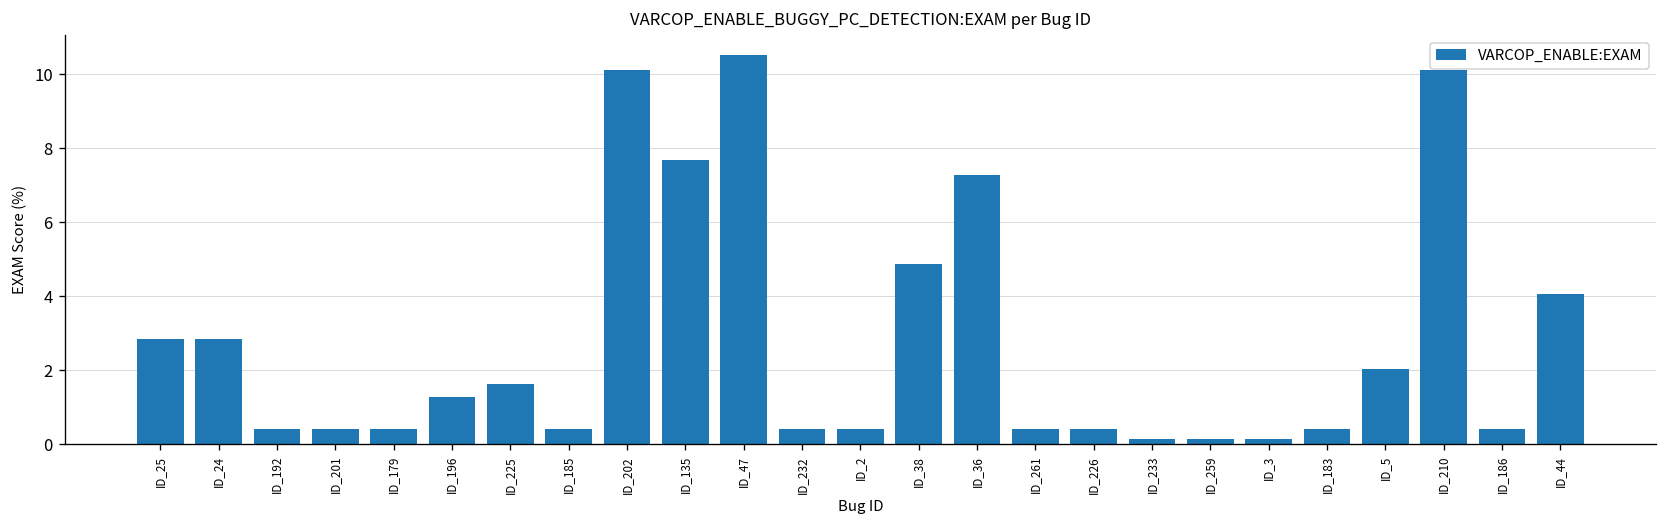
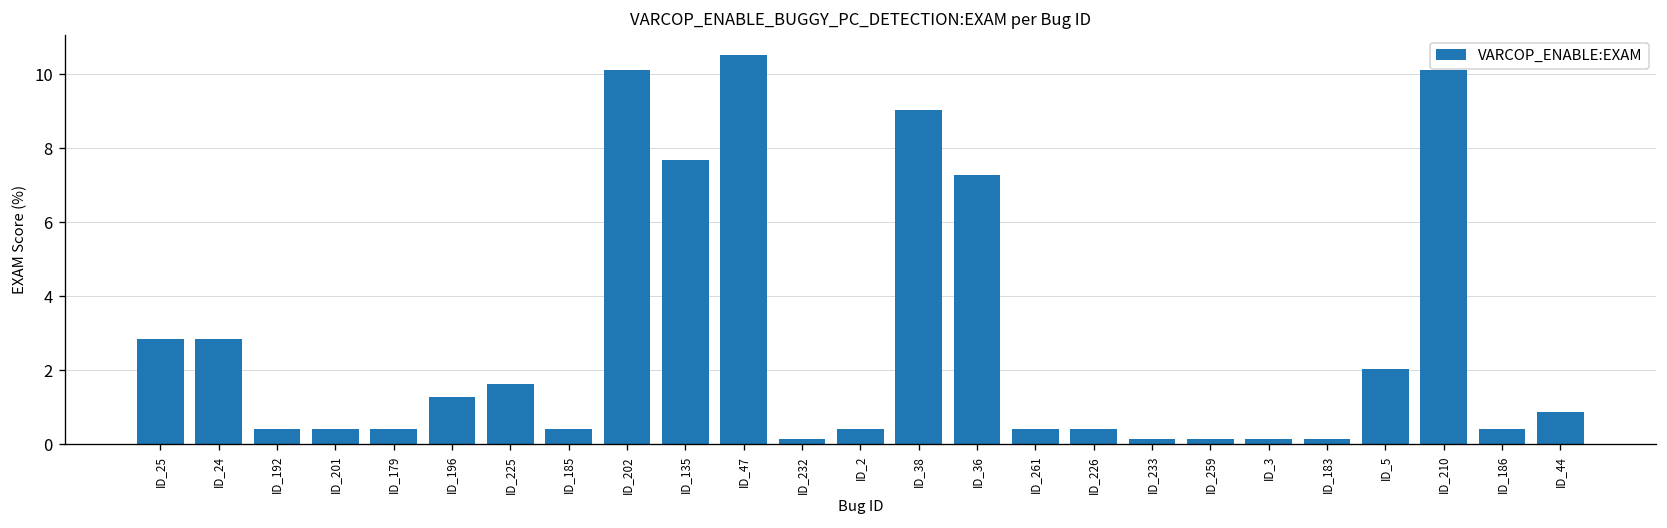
ID_232: 0.4 -> 0.1
ID_38: 4.9 -> 9.0
ID_183: 0.4 -> 0.1
ID_44: 4.0 -> 0.9
